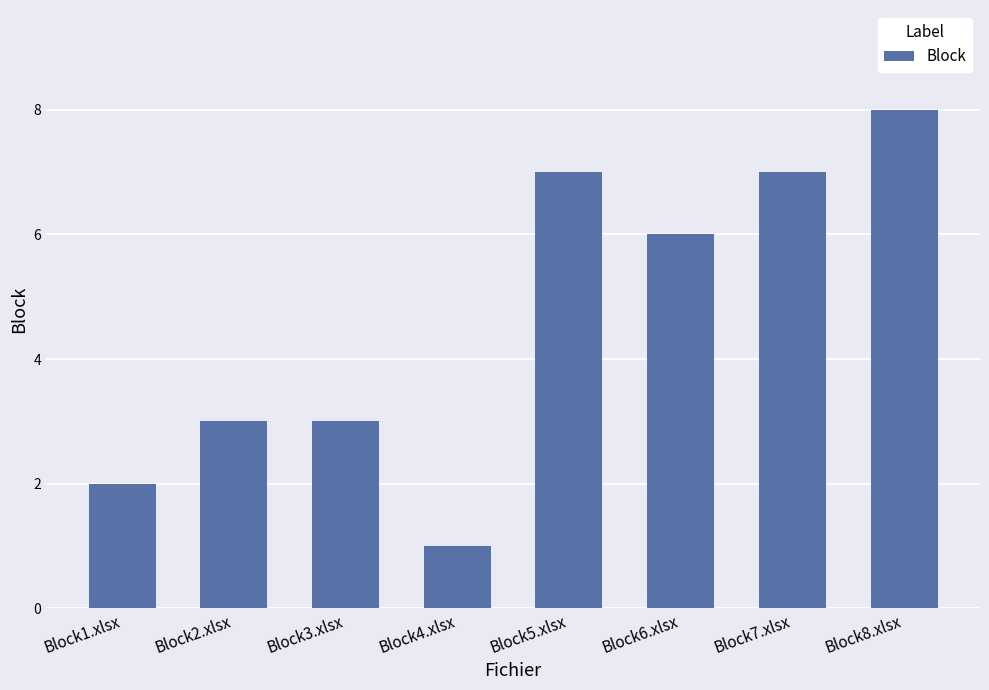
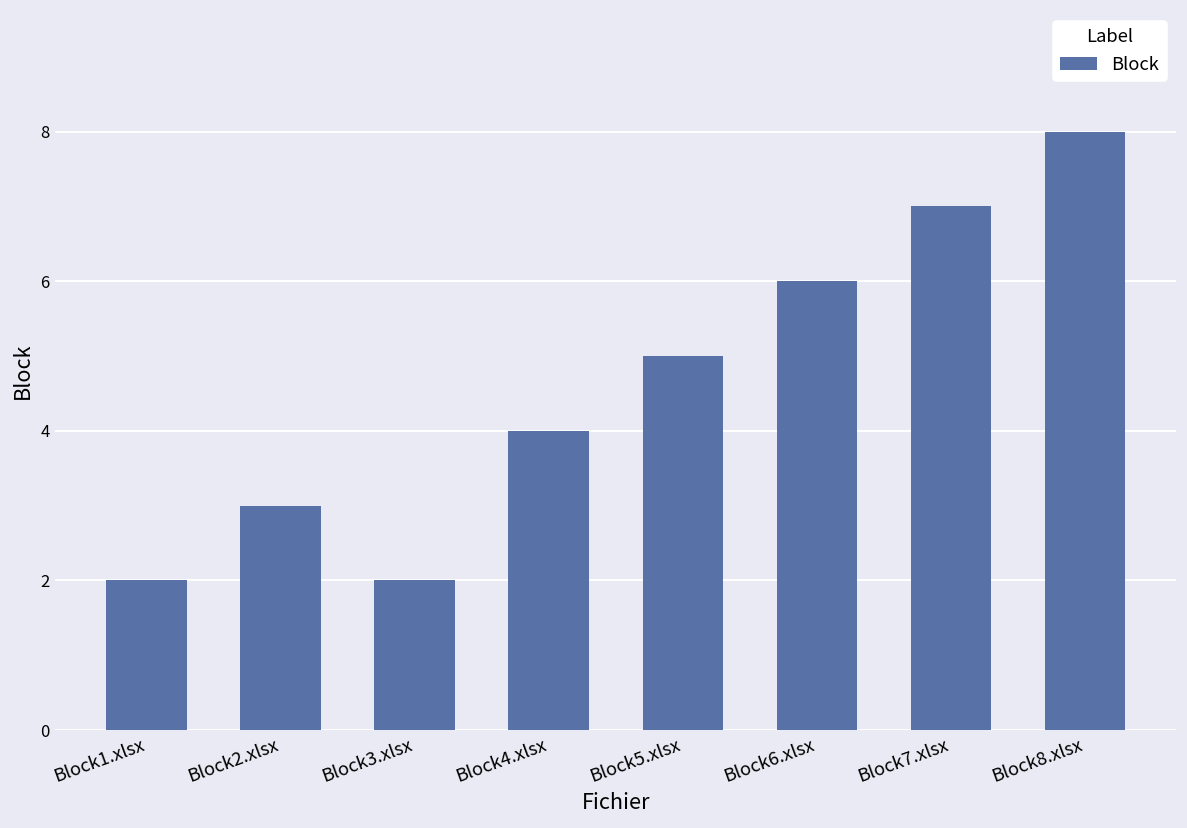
Block3.xlsx: 3 -> 2
Block4.xlsx: 1 -> 4
Block5.xlsx: 7 -> 5
